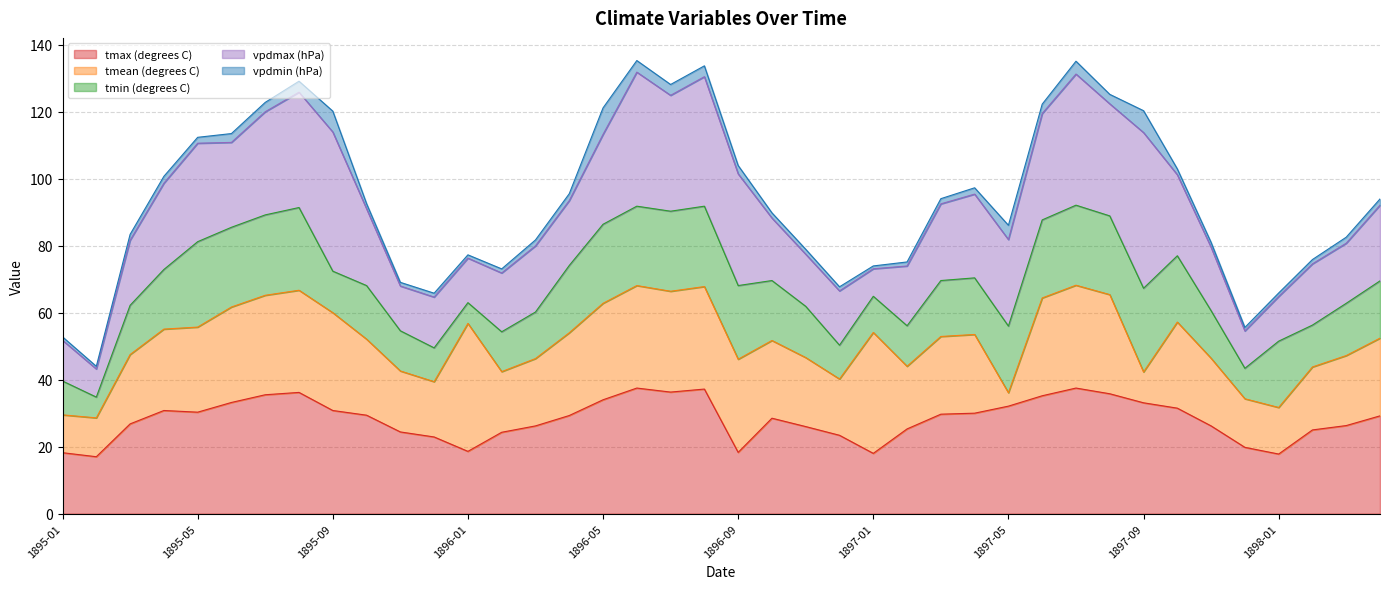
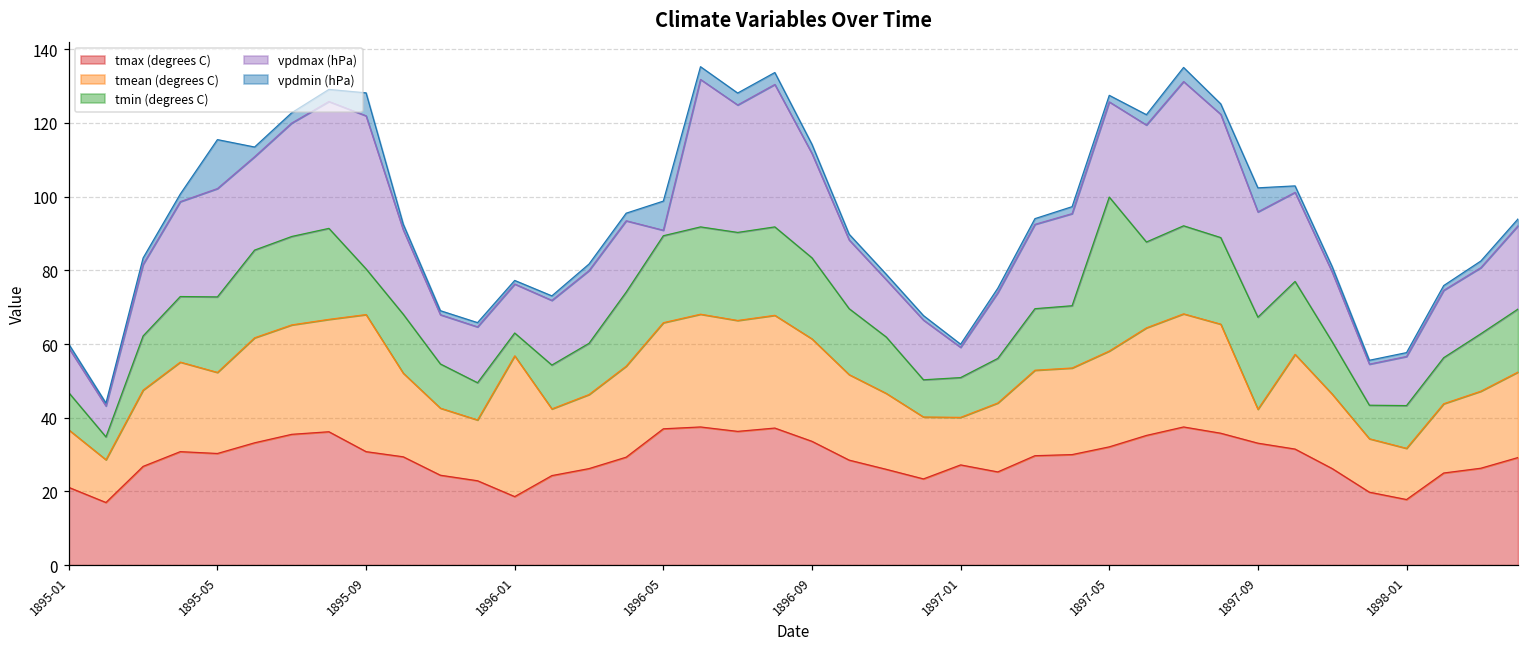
tmax (degrees C), 1895-01: 18 -> 21
tmean (degrees C), 1895-01: 11 -> 16
tmean (degrees C), 1895-05: 25 -> 22
tmin (degrees C), 1895-05: 26 -> 21
vpdmin (hPa), 1895-05: 2 -> 13
tmean (degrees C), 1895-09: 29 -> 37
tmax (degrees C), 1896-05: 34 -> 37
vpdmax (hPa), 1896-05: 27 -> 1
tmax (degrees C), 1896-09: 18 -> 34
vpdmax (hPa), 1896-09: 33 -> 28
tmax (degrees C), 1897-01: 18 -> 27
tmean (degrees C), 1897-01: 36 -> 13
tmean (degrees C), 1897-05: 4 -> 26
tmin (degrees C), 1897-05: 20 -> 42
vpdmin (hPa), 1897-05: 4 -> 2
vpdmax (hPa), 1897-09: 46 -> 29
tmin (degrees C), 1898-01: 20 -> 12
